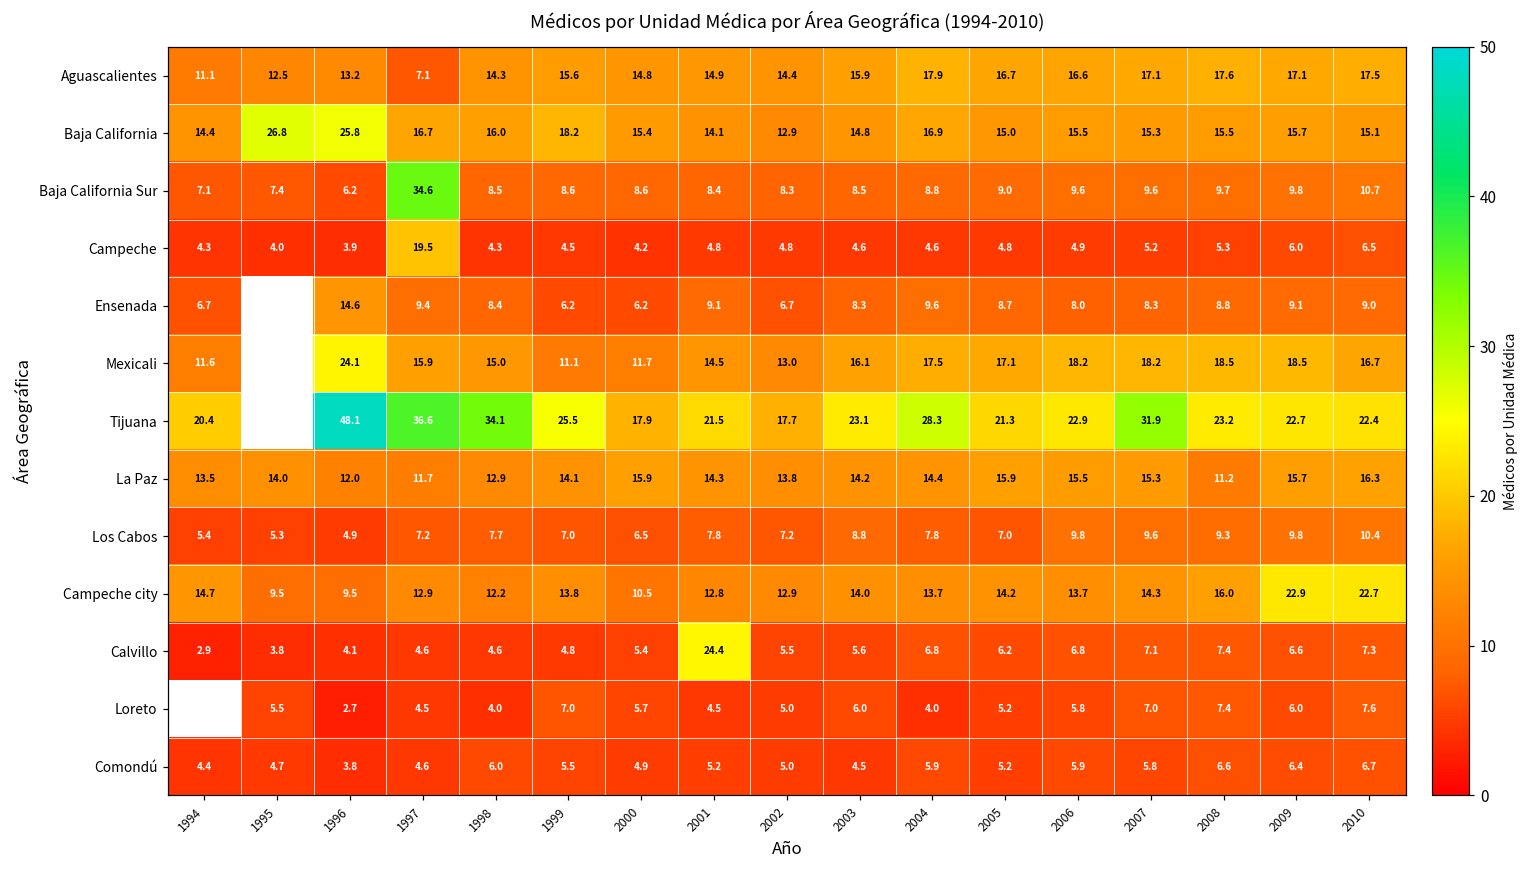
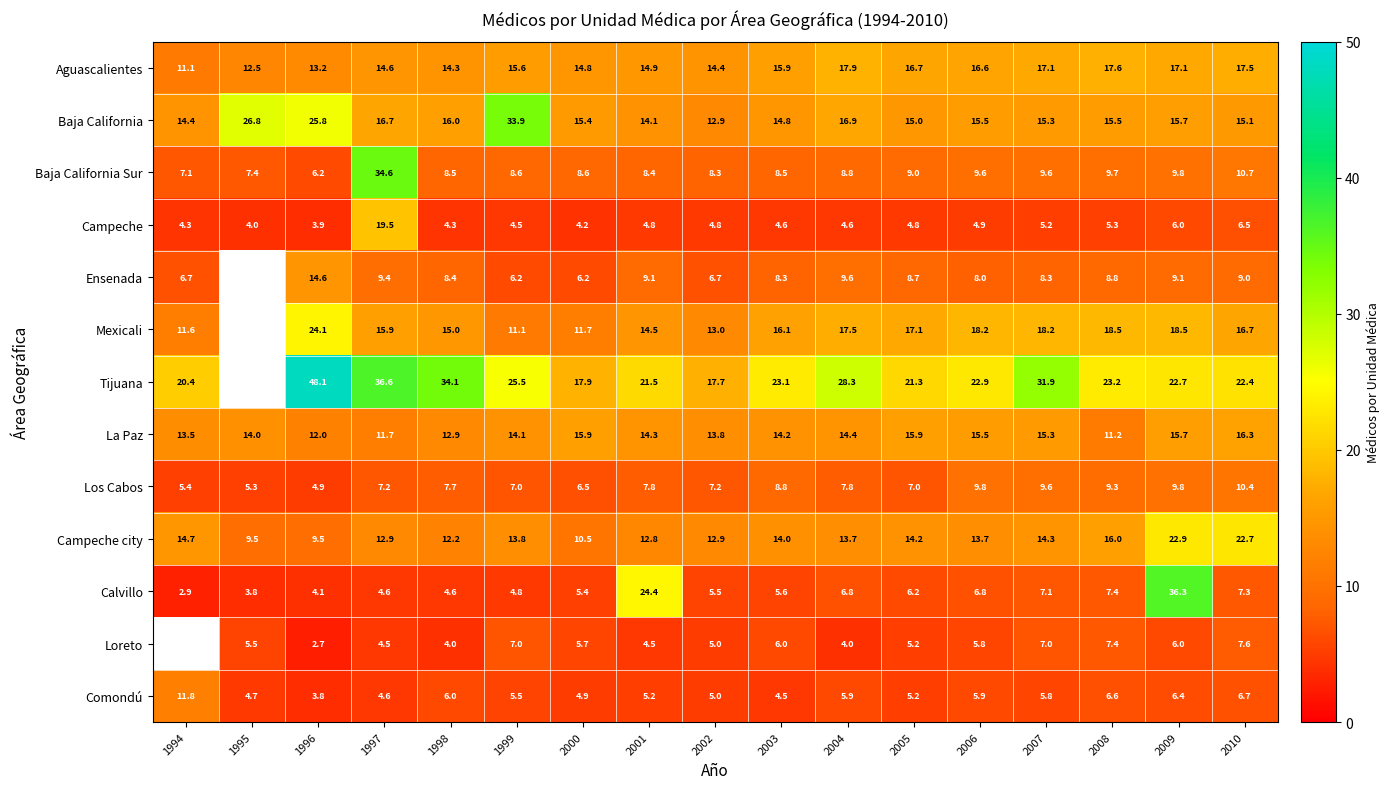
Aguascalientes, 1997: 7.1 -> 14.6
Baja California, 1999: 18.2 -> 33.9
Calvillo, 2009: 6.6 -> 36.3
Comondú, 1994: 4.4 -> 11.8
